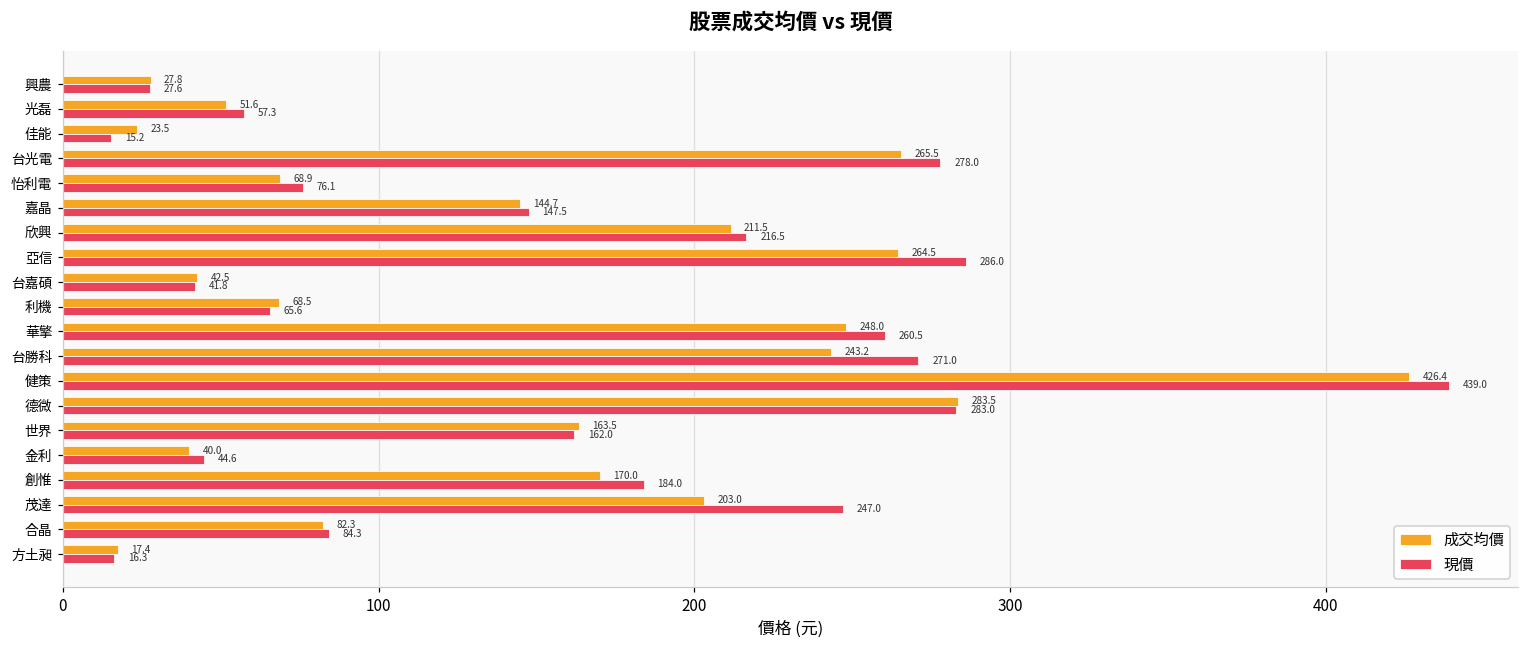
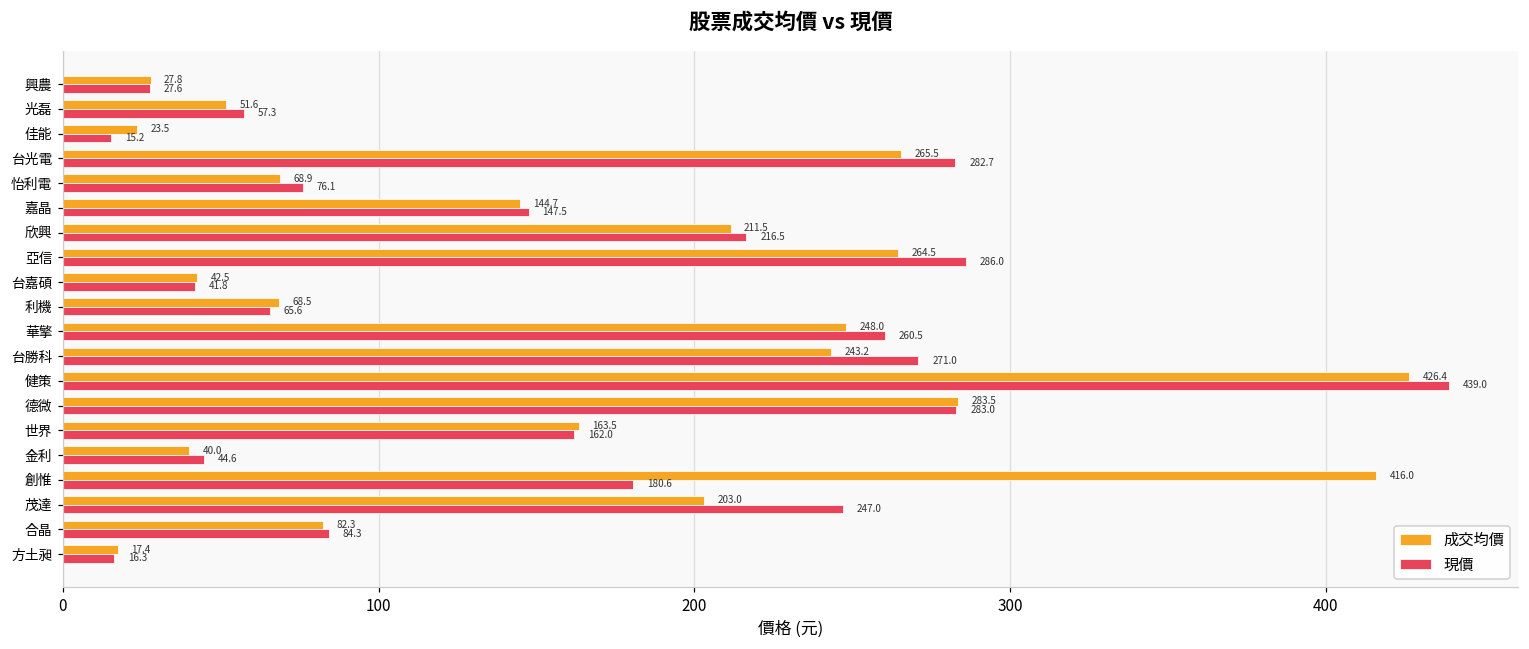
現價, 台光電: 278.0 -> 282.7
成交均價, 創惟: 170.0 -> 416.0
現價, 創惟: 184.0 -> 180.6
